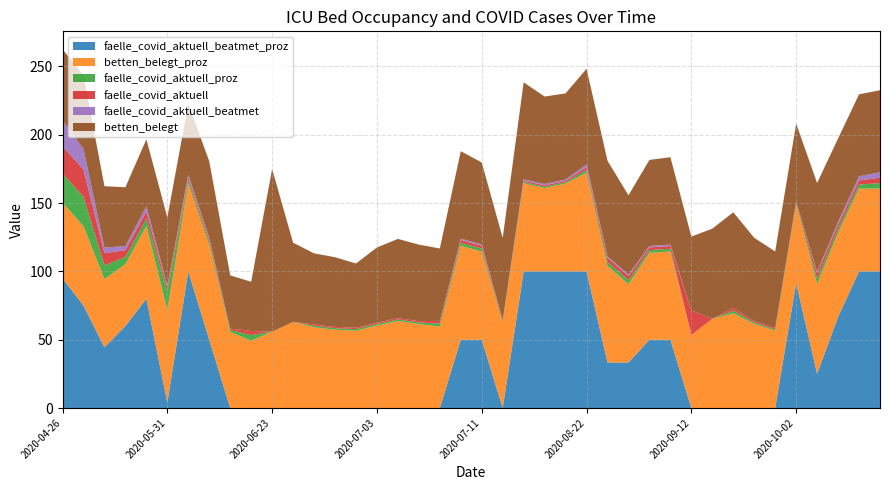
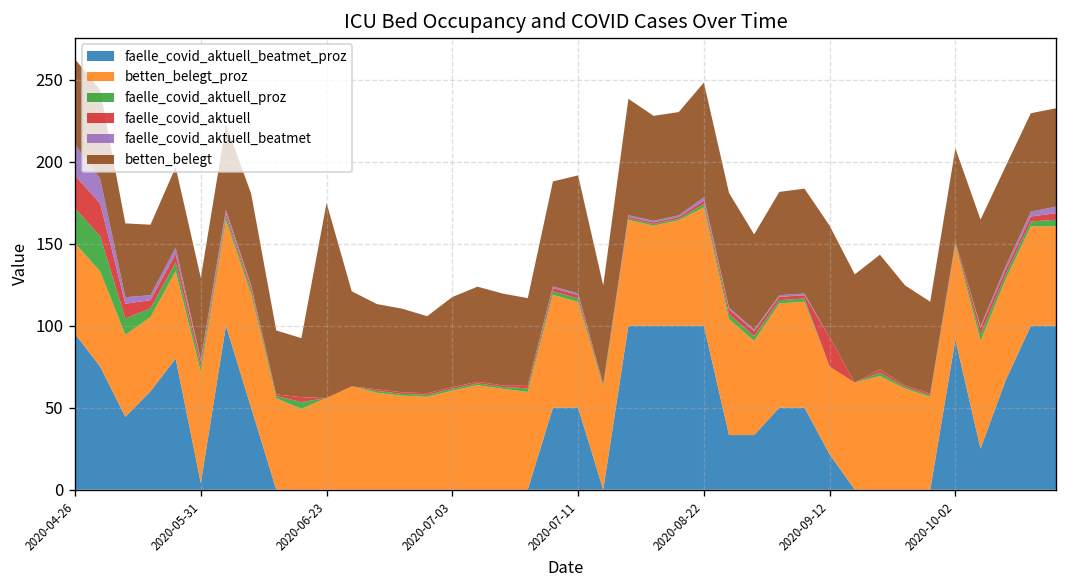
faelle_covid_aktuell_proz, 2020-05-31: 14 -> 3
betten_belegt, 2020-07-11: 60 -> 72
faelle_covid_aktuell_beatmet_proz, 2020-09-12: 0 -> 22
betten_belegt, 2020-09-12: 54 -> 68
